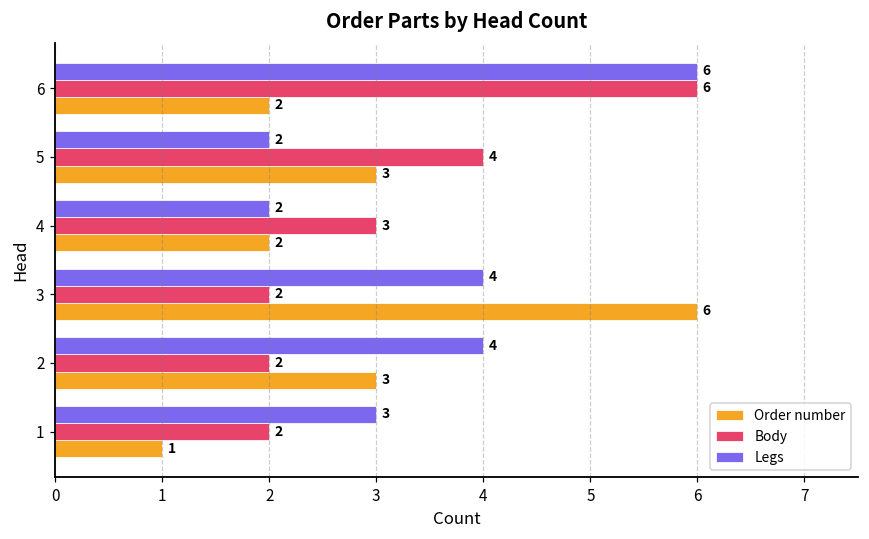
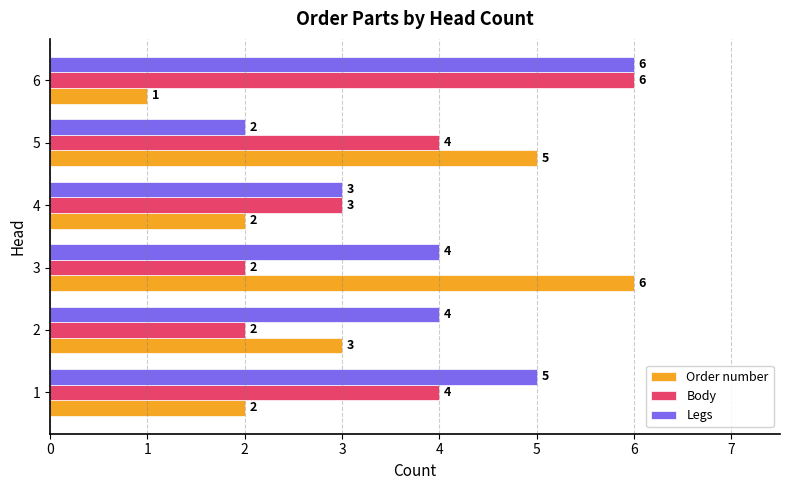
Order number, 6: 2 -> 1
Order number, 5: 3 -> 5
Legs, 4: 2 -> 3
Legs, 1: 3 -> 5
Body, 1: 2 -> 4
Order number, 1: 1 -> 2
